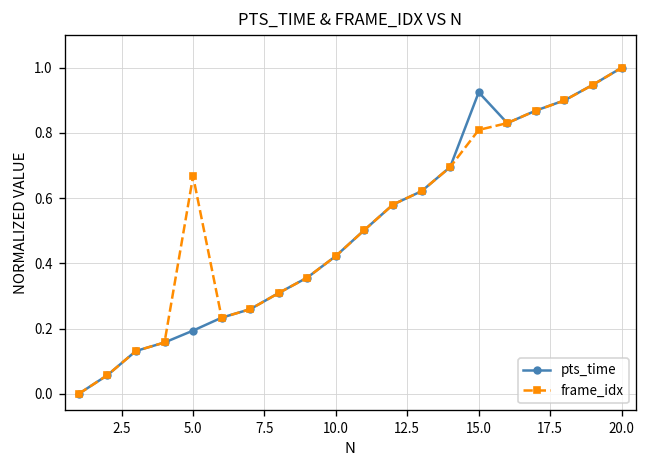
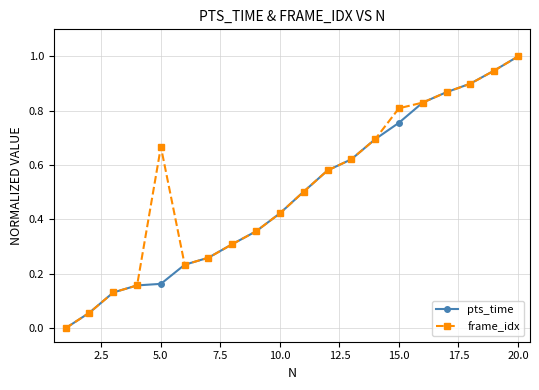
pts_time, 5.0: 0.19 -> 0.16
pts_time, 15.0: 0.92 -> 0.76
